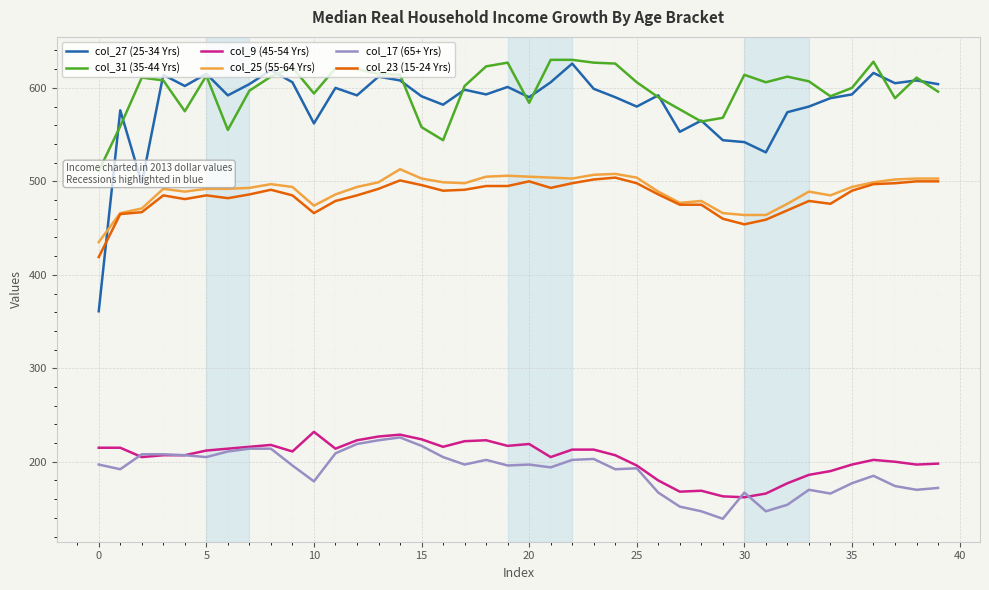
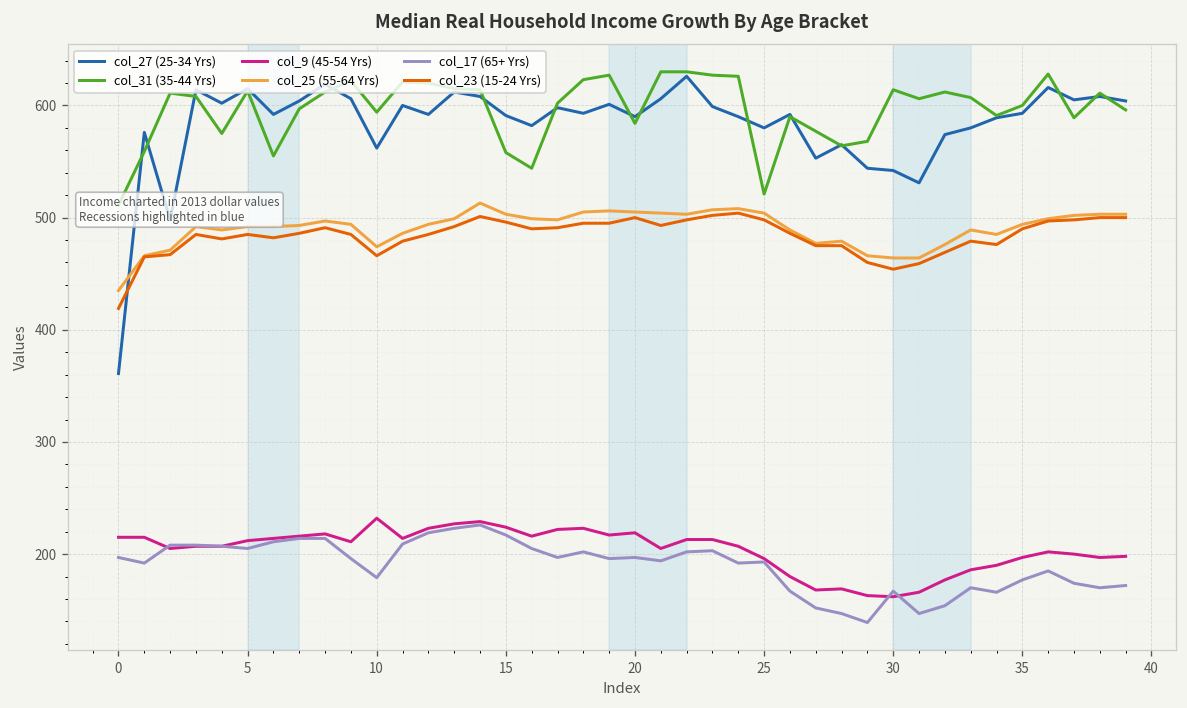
col_31 (35-44 Yrs), 25: 610 -> 520
